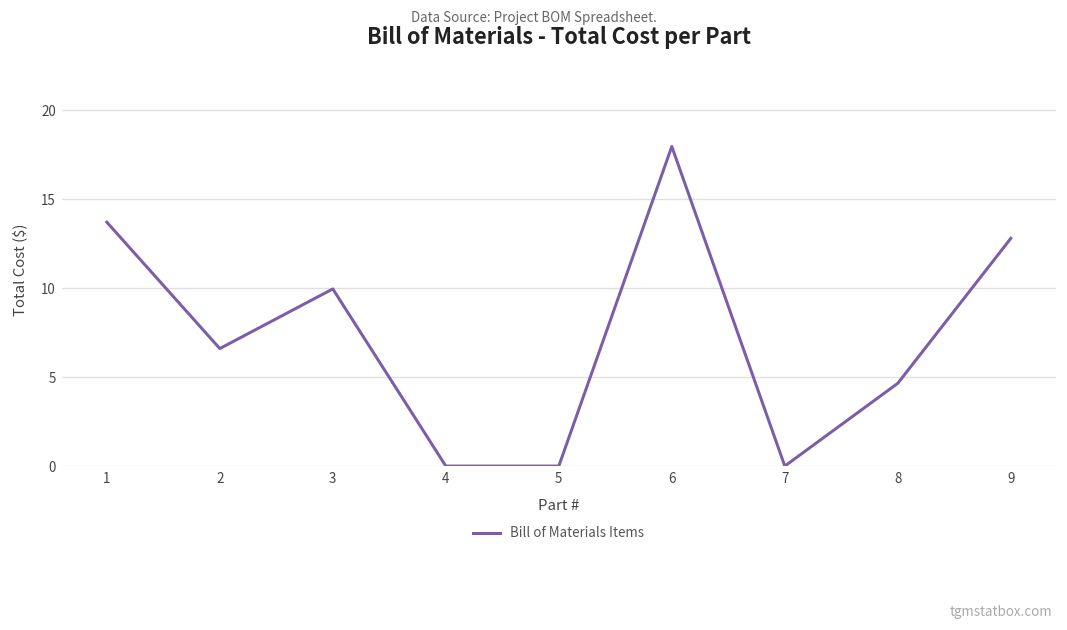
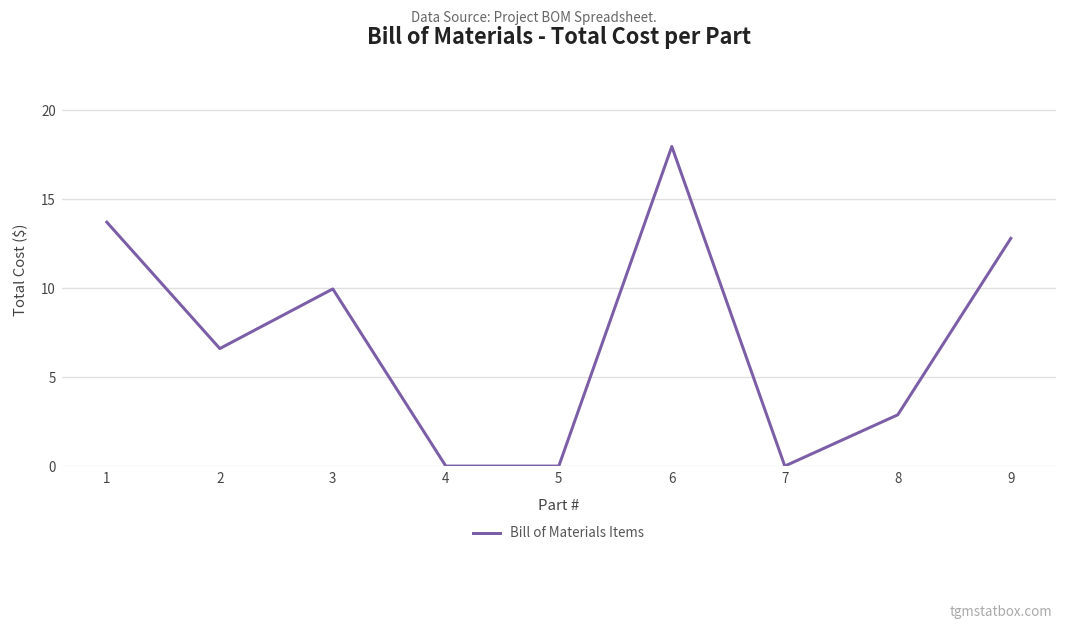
8: 4.7 -> 2.9
